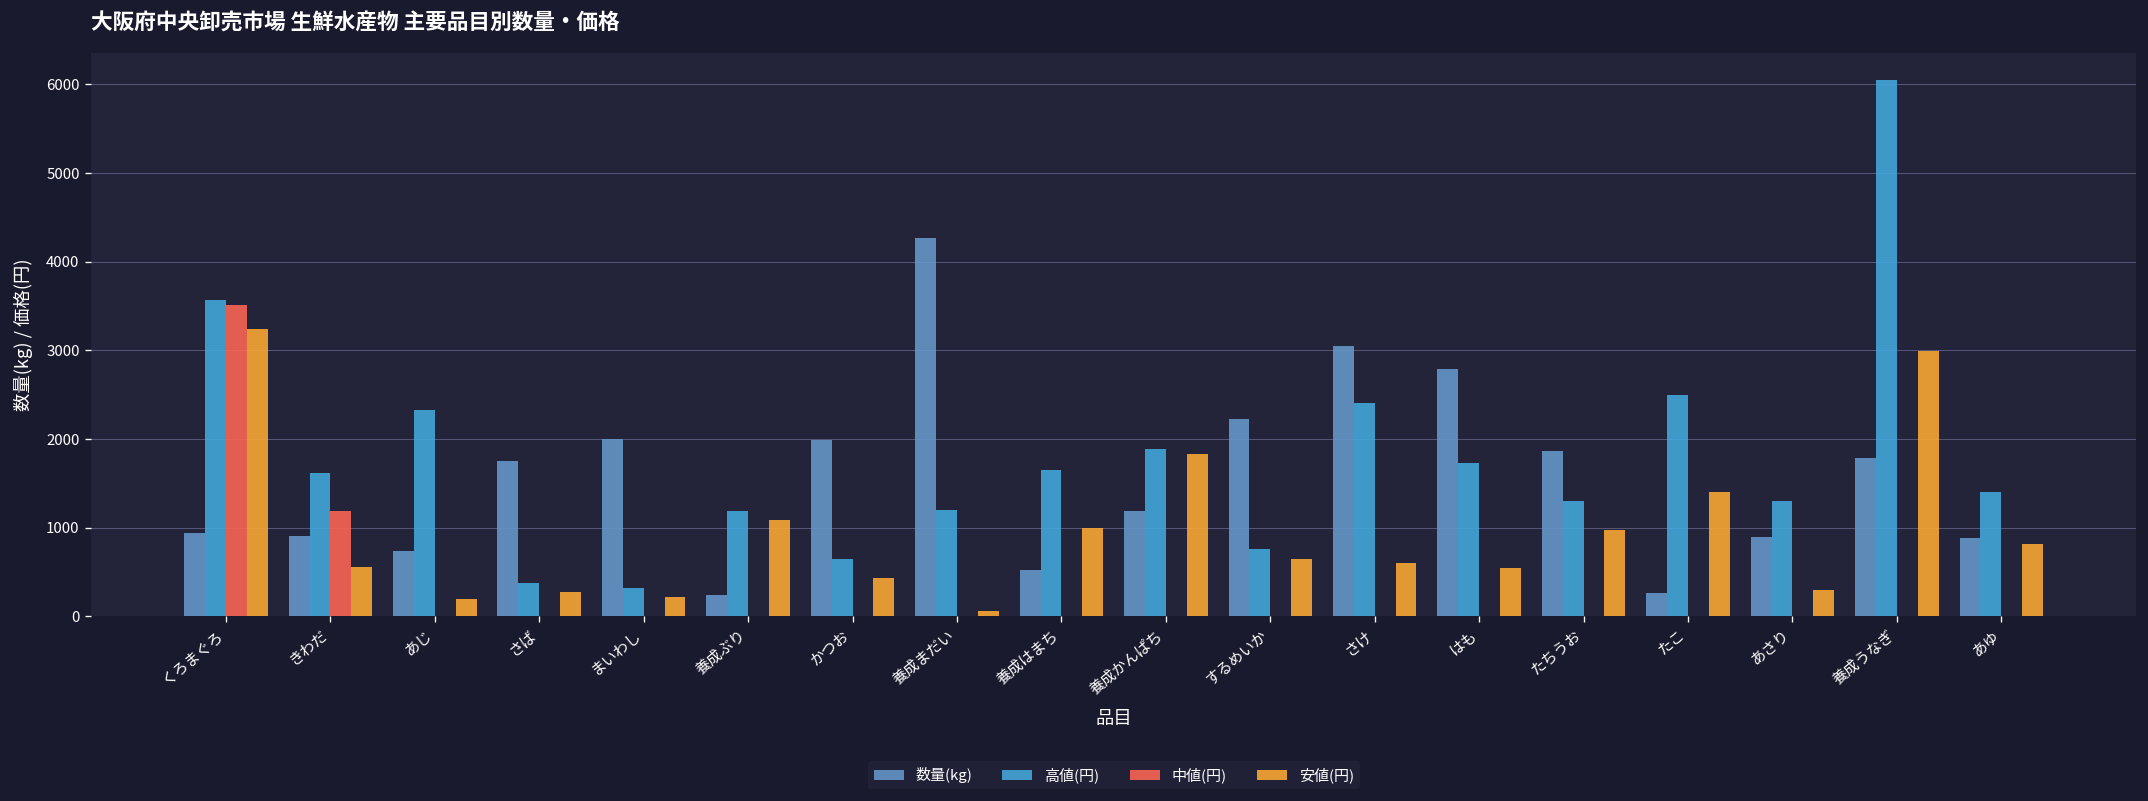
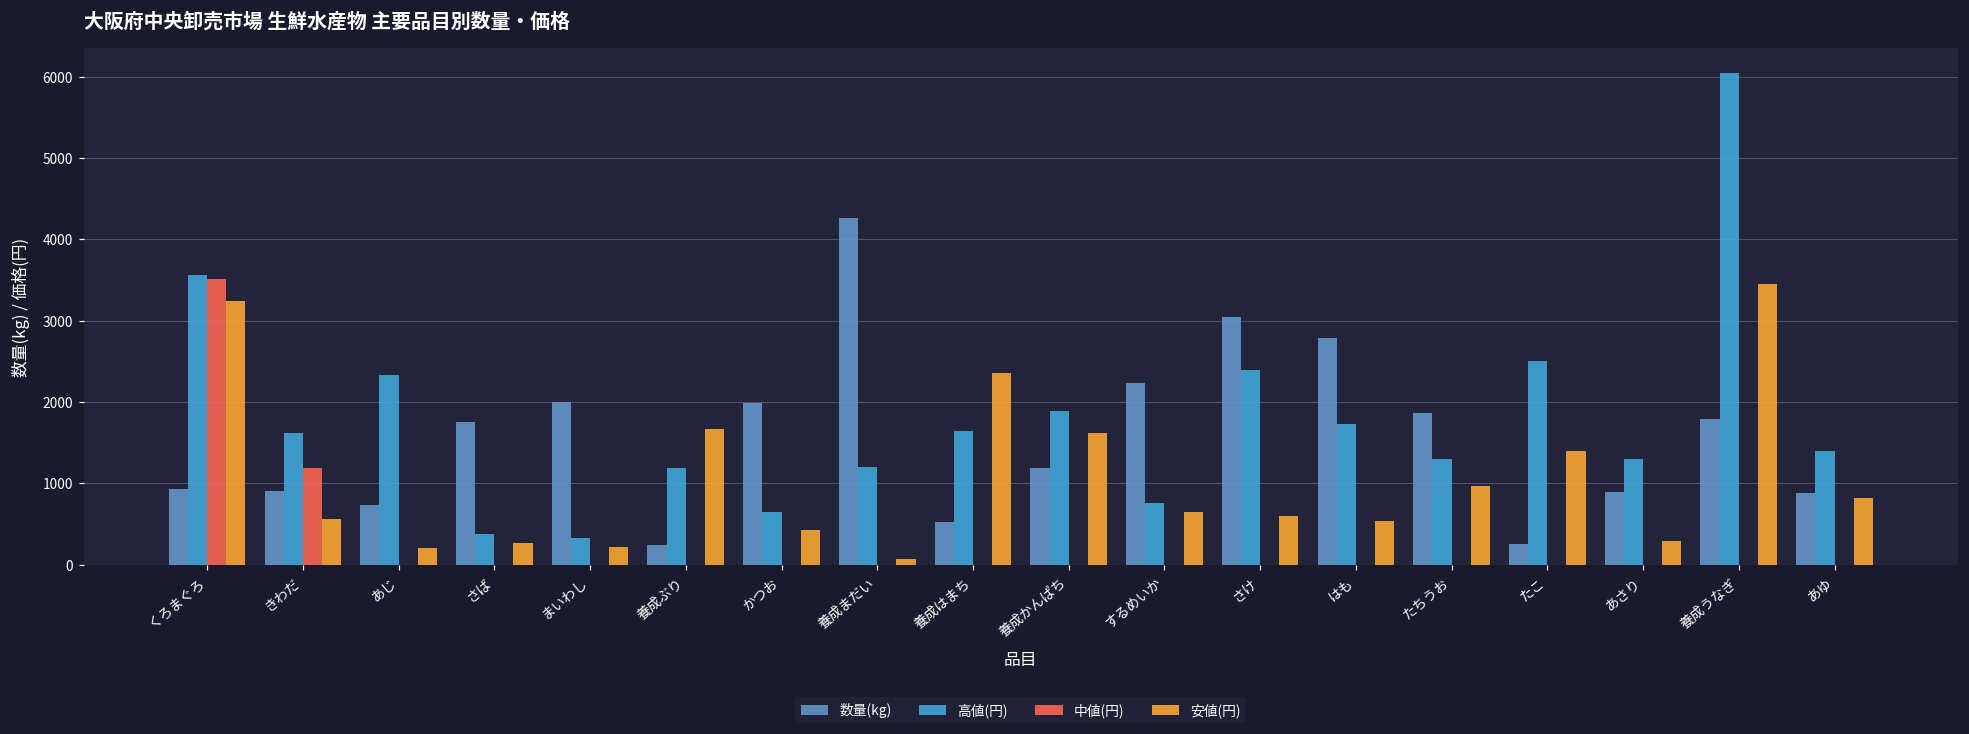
安値(円), 養成ぶり: 1100 -> 1700
安値(円), 養成はまち: 1000 -> 2400
安値(円), 養成かんぱち: 1800 -> 1600
安値(円), 養成うなぎ: 3000 -> 3500
